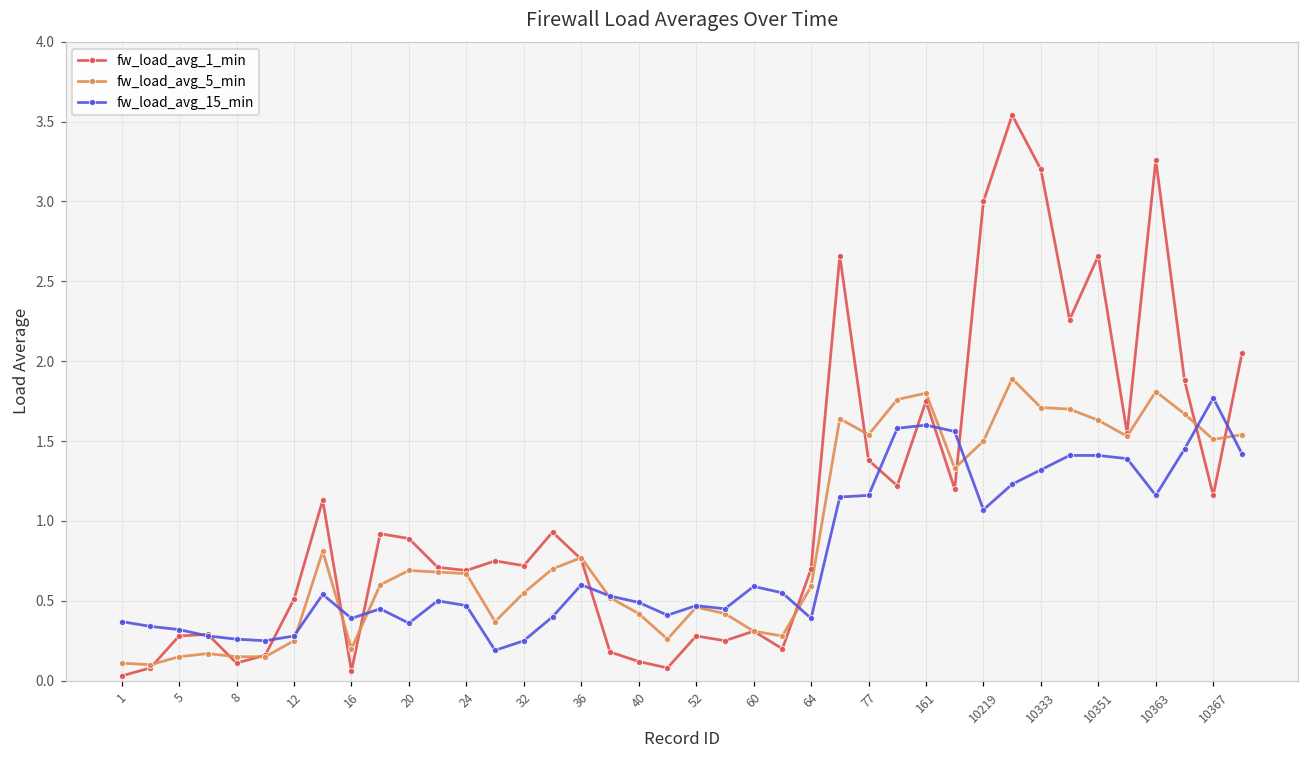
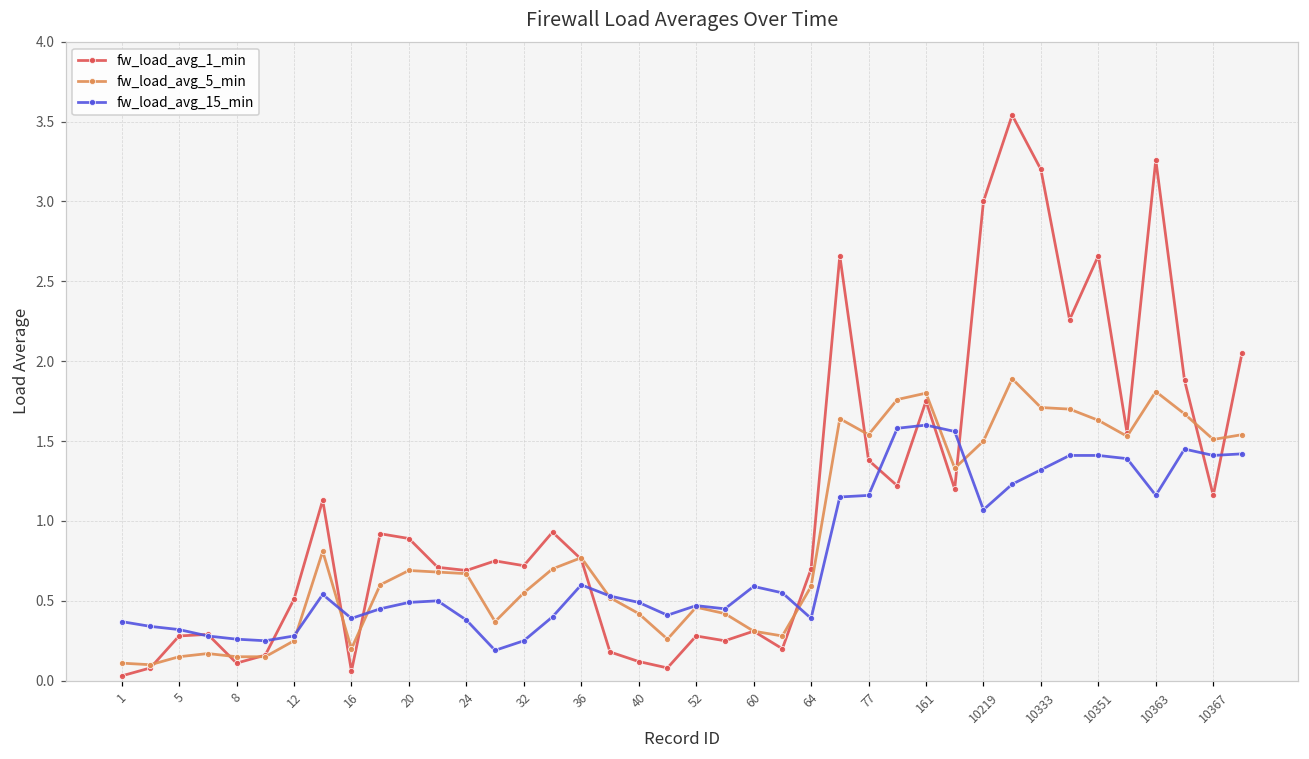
fw_load_avg_15_min, 20: 0.36 -> 0.49
fw_load_avg_15_min, 24: 0.47 -> 0.38
fw_load_avg_15_min, 10367: 1.77 -> 1.41
